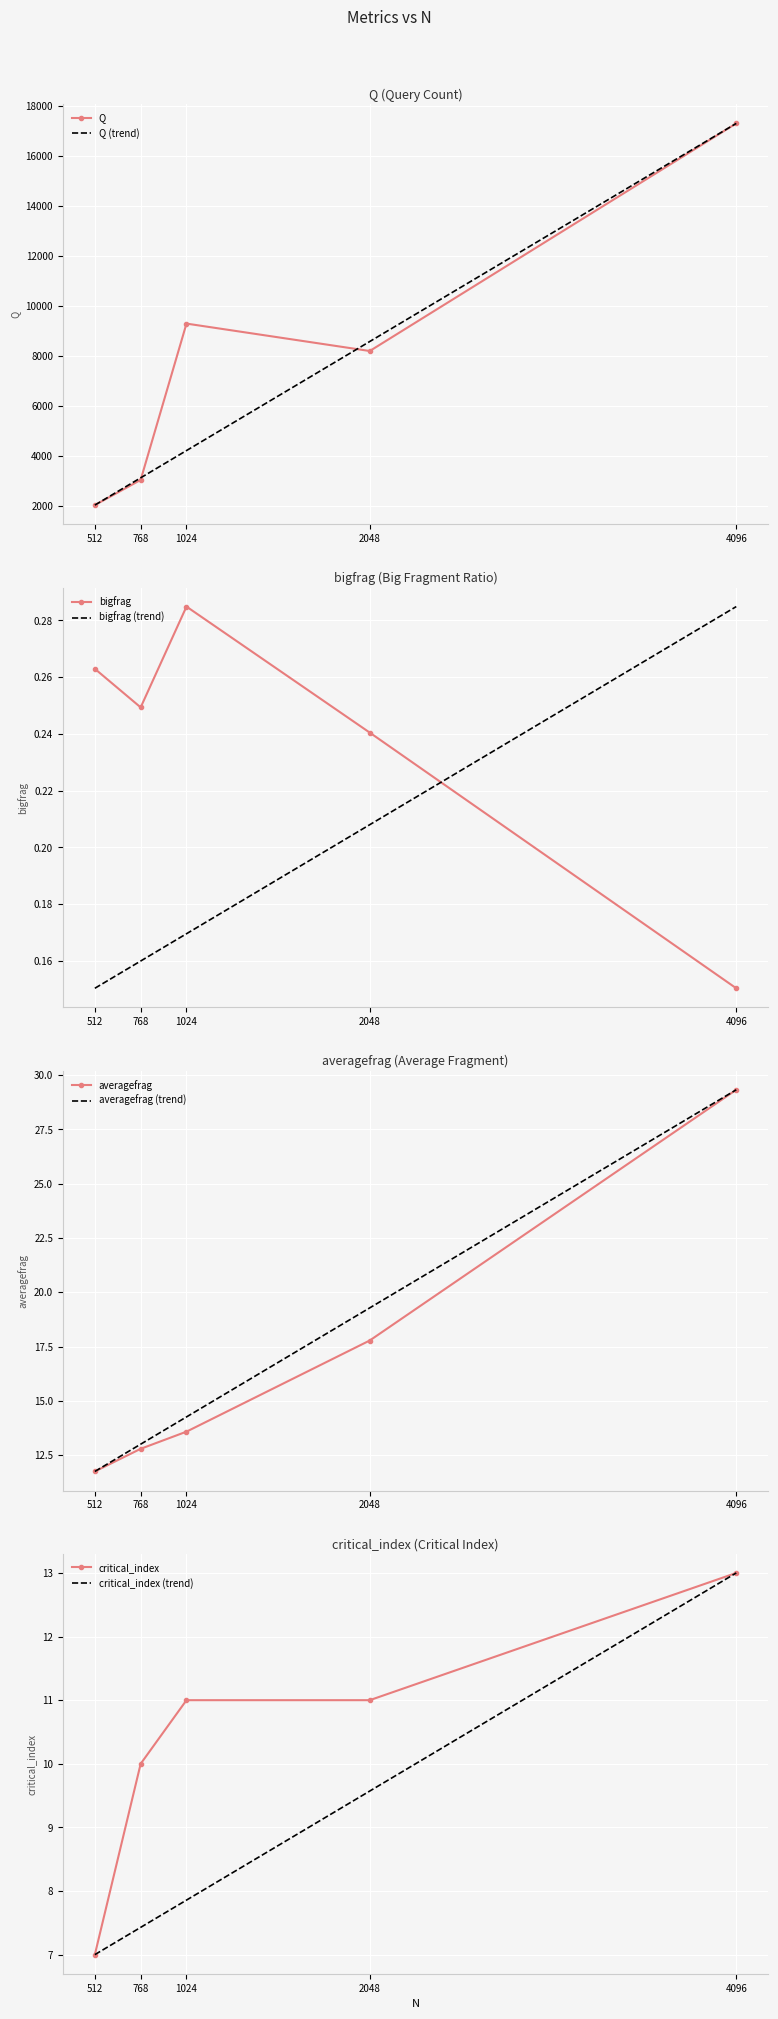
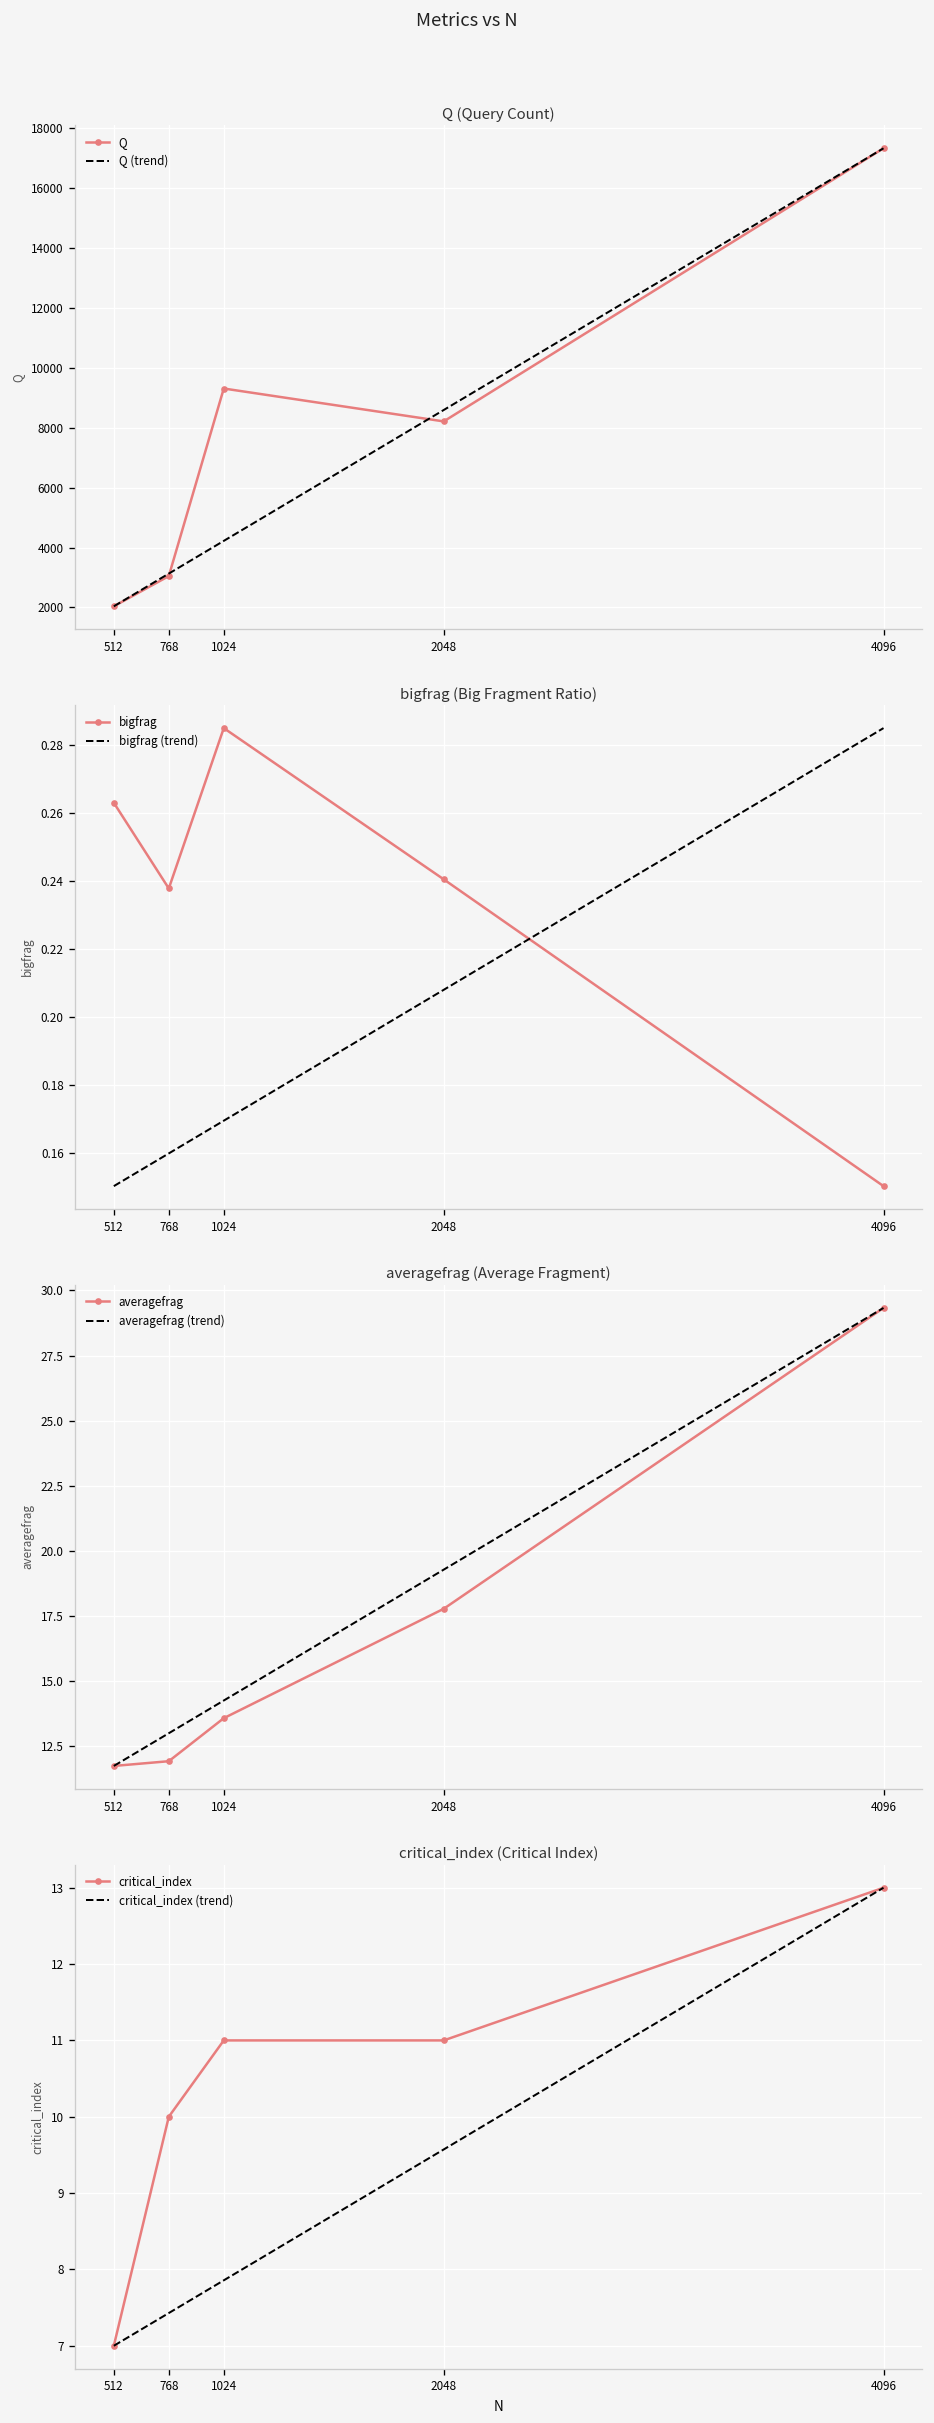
bigfrag (Big Fragment Ratio), bigfrag, 768: 0.249 -> 0.238
averagefrag (Average Fragment), averagefrag, 768: 12.8 -> 11.9
